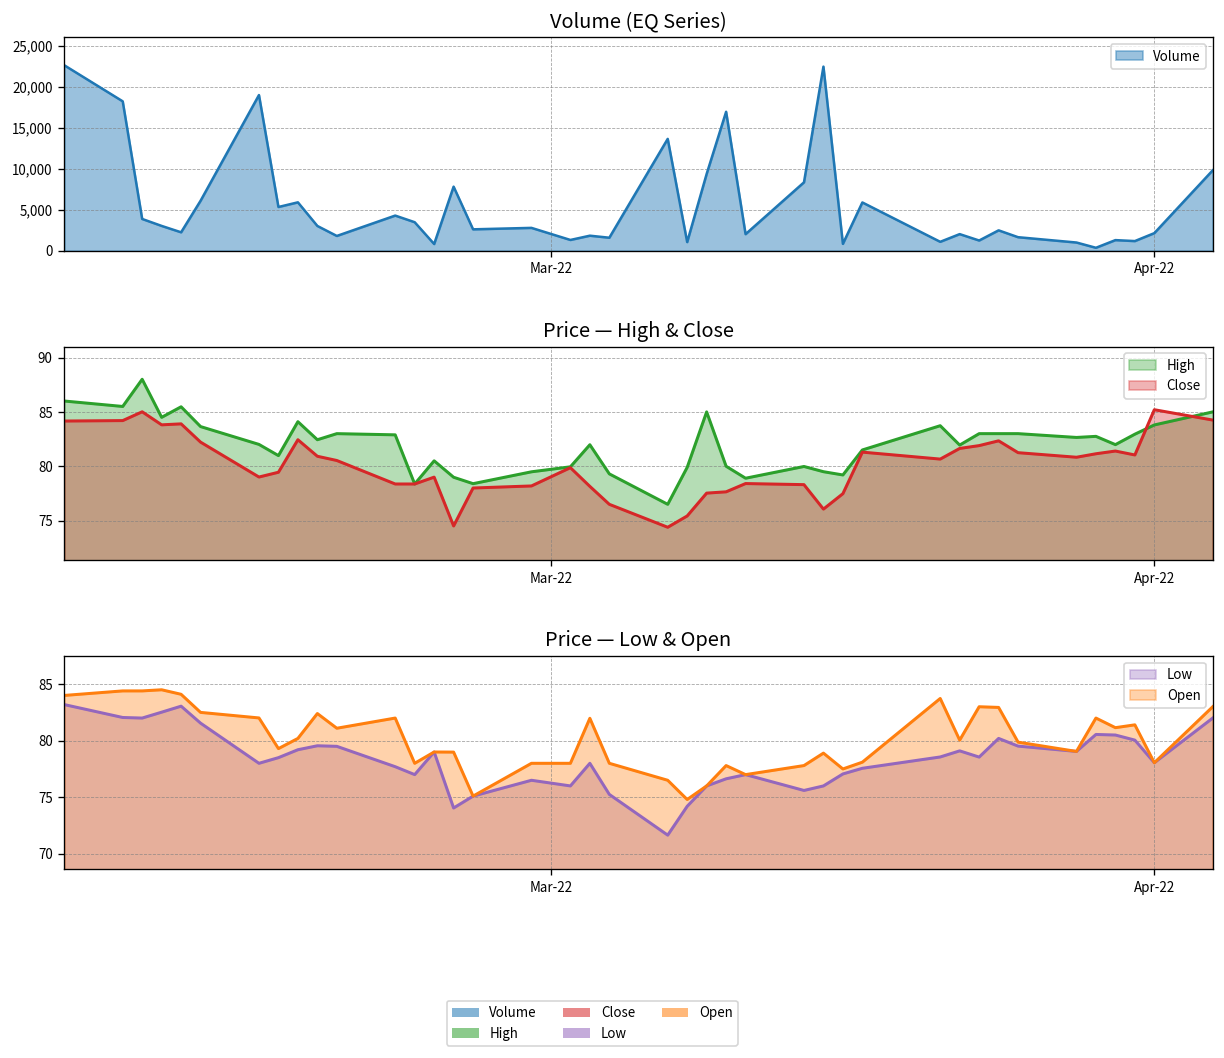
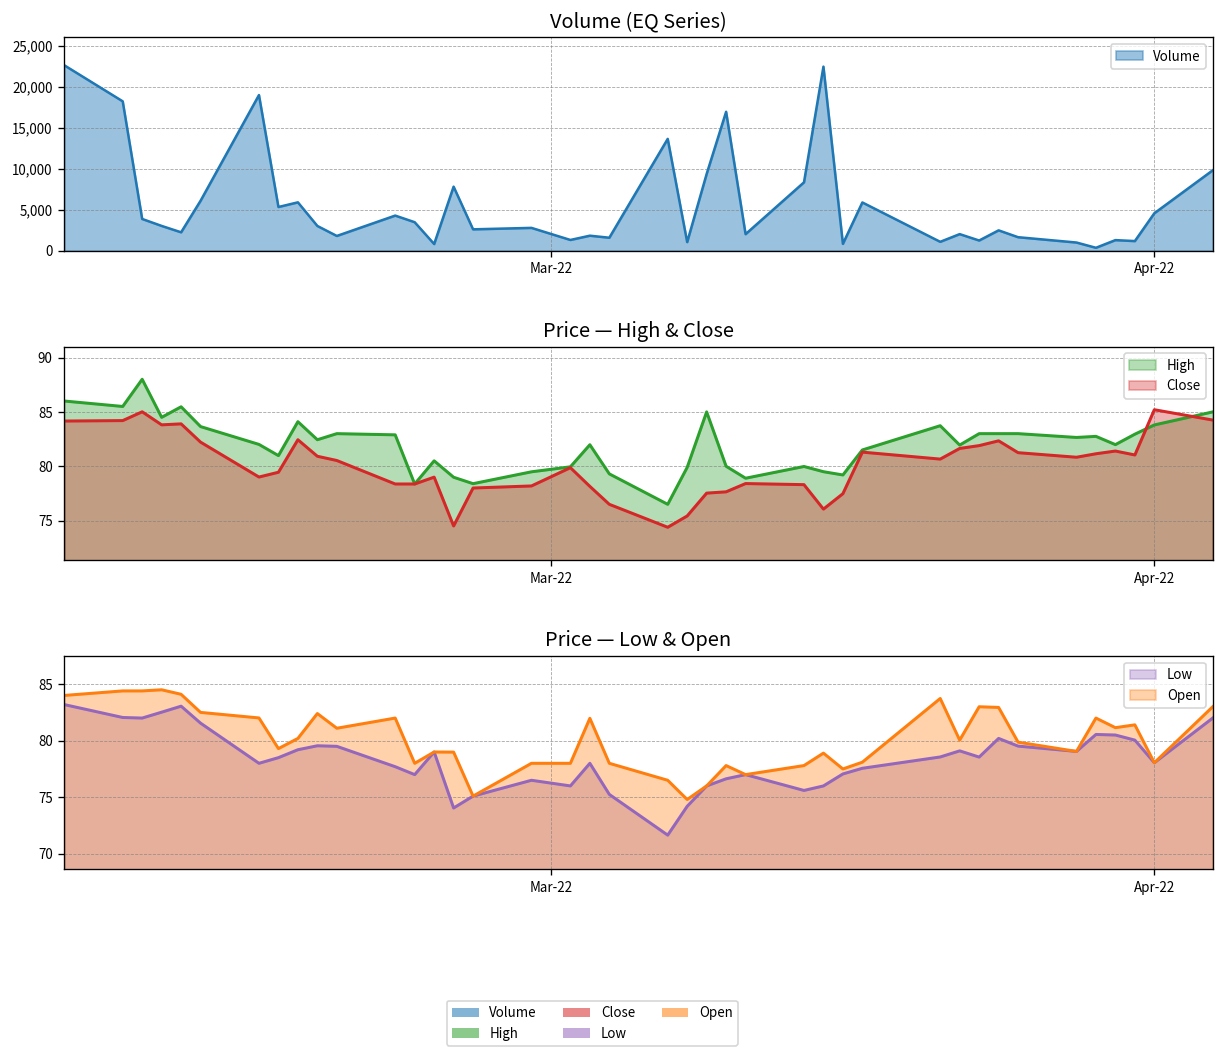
Volume (EQ Series), Apr-22: 2,000 -> 5,000
